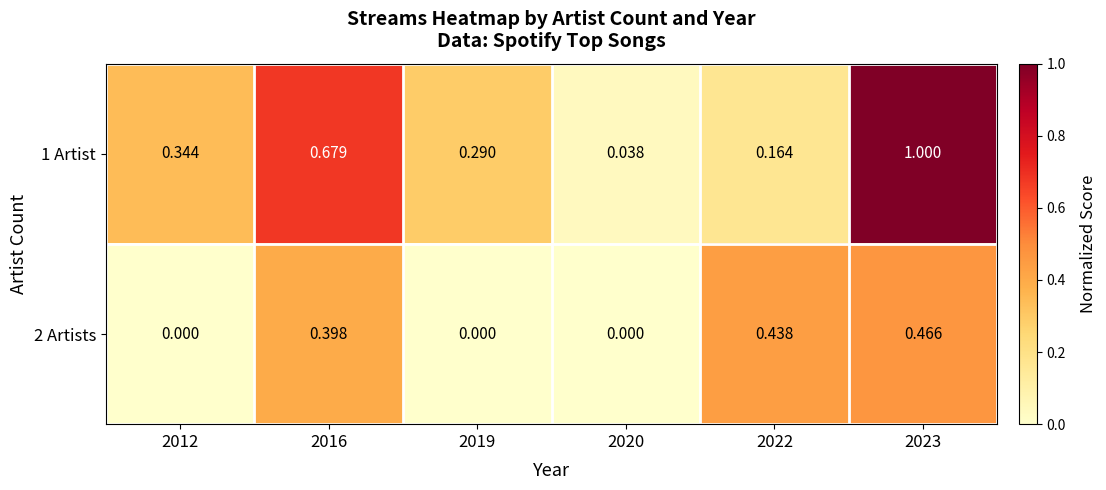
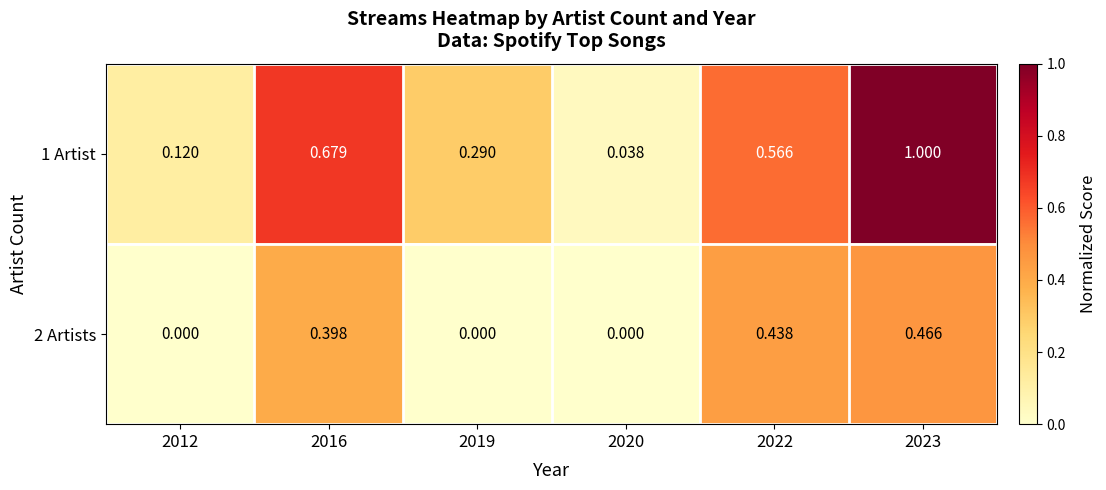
1 Artist, 2012: 0.344 -> 0.120
1 Artist, 2022: 0.164 -> 0.566
